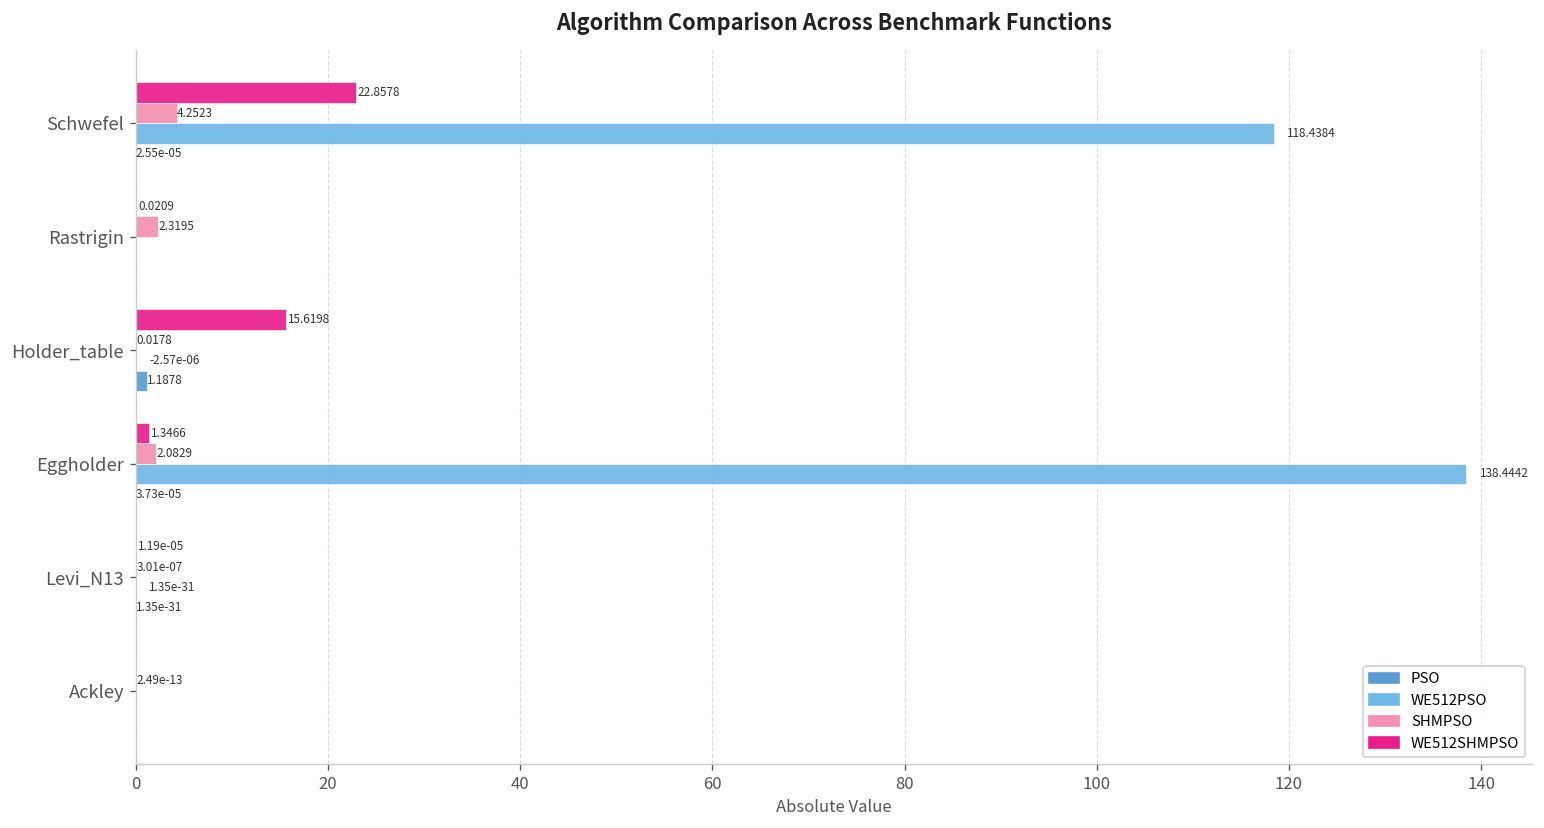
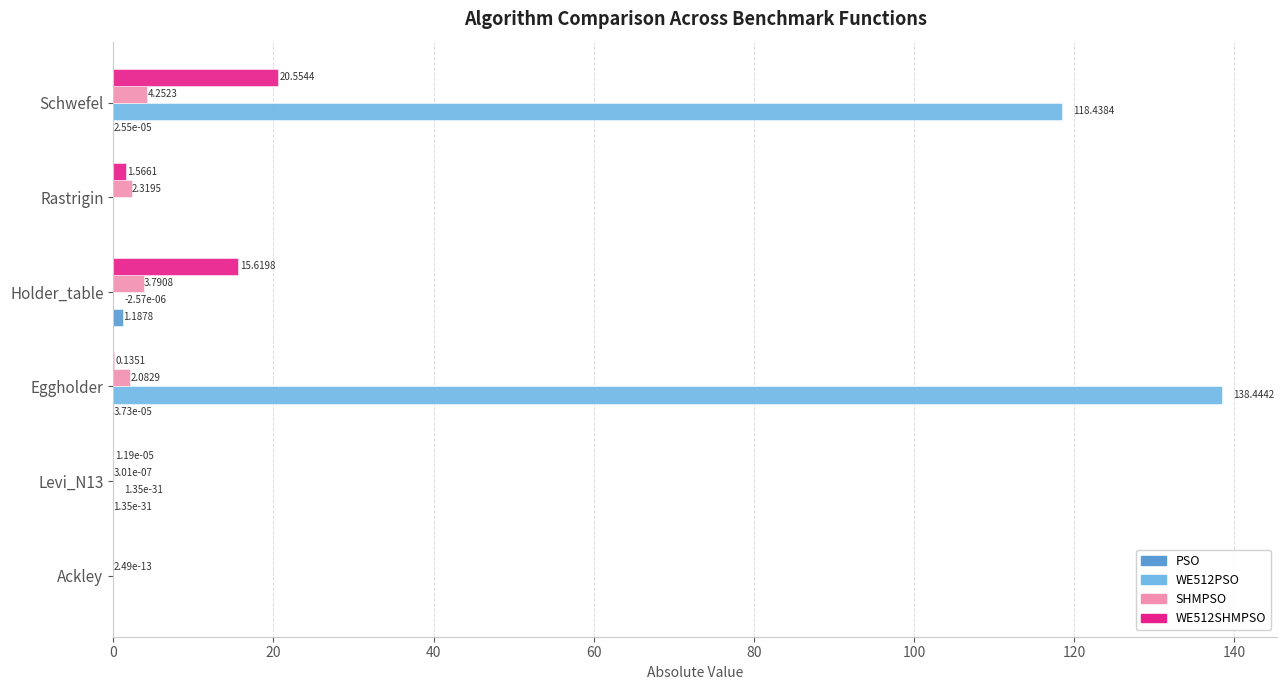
WE512SHMPSO, Schwefel: 22.8578 -> 20.5544
WE512SHMPSO, Rastrigin: 0.0209 -> 1.5661
SHMPSO, Holder_table: 0.0178 -> 3.7908
WE512SHMPSO, Eggholder: 1.3466 -> 0.1351
